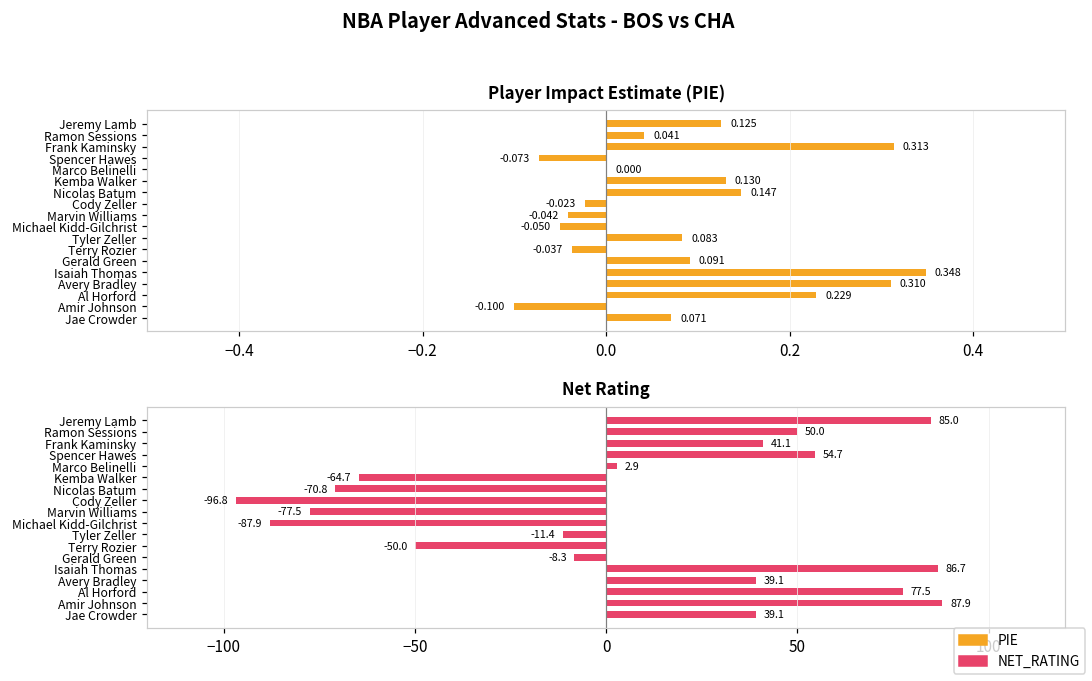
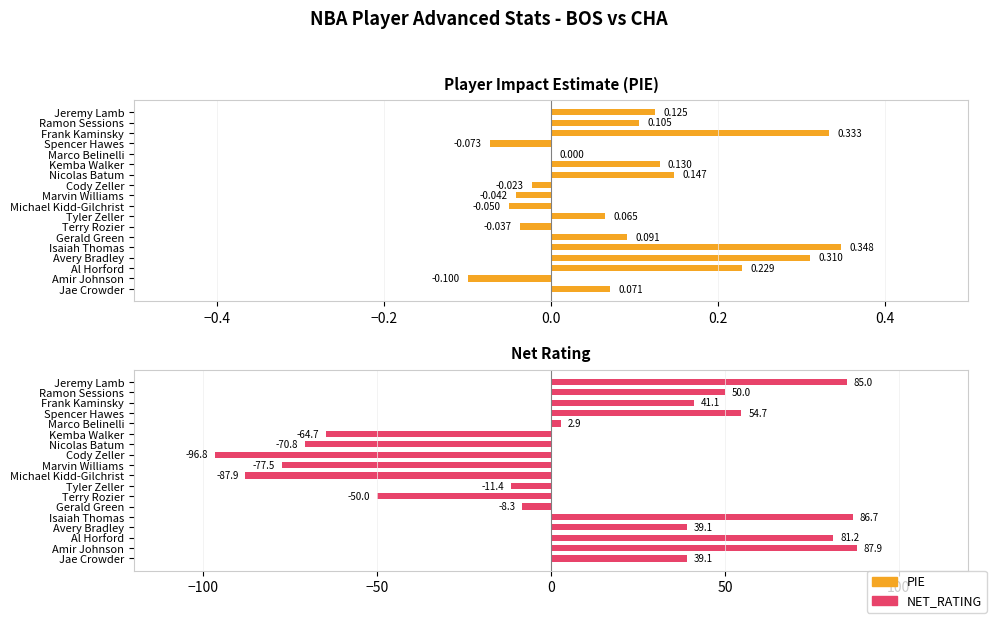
Player Impact Estimate (PIE), Ramon Sessions: 0.041 -> 0.105
Player Impact Estimate (PIE), Frank Kaminsky: 0.313 -> 0.333
Player Impact Estimate (PIE), Tyler Zeller: 0.083 -> 0.065
Net Rating, Al Horford: 77.5 -> 81.2
